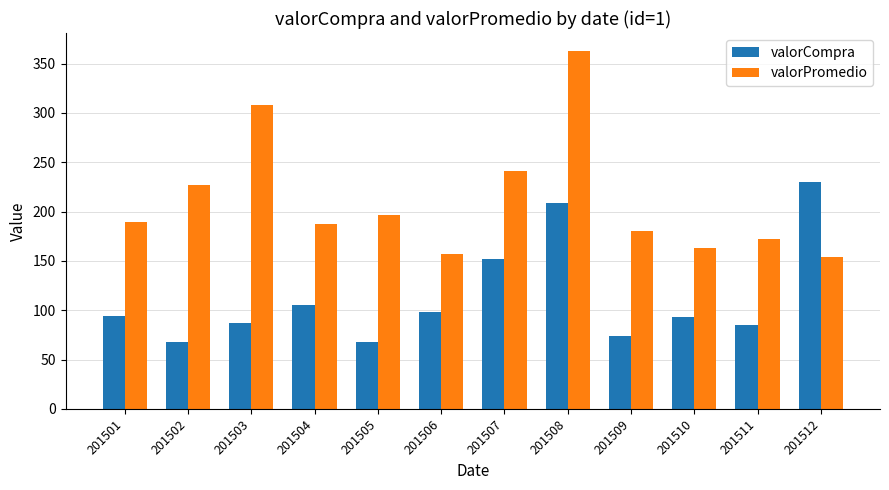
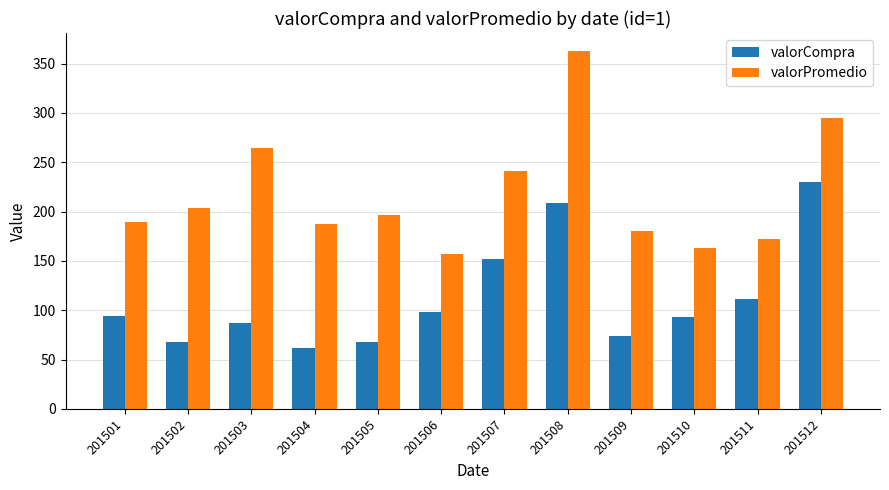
valorPromedio, 201502: 230 -> 200
valorPromedio, 201503: 310 -> 260
valorCompra, 201504: 110 -> 60
valorCompra, 201511: 80 -> 110
valorPromedio, 201512: 150 -> 290
